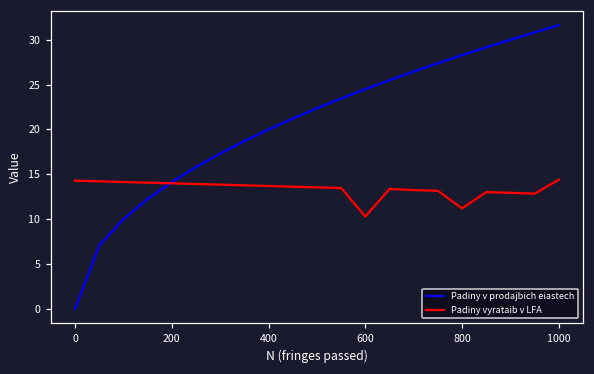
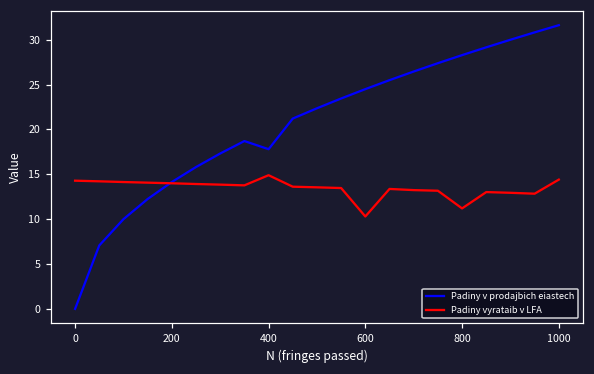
Padiny v prodajbich eiastech, 400: 20 -> 18
Padiny vyrataib v LFA, 400: 14 -> 15
